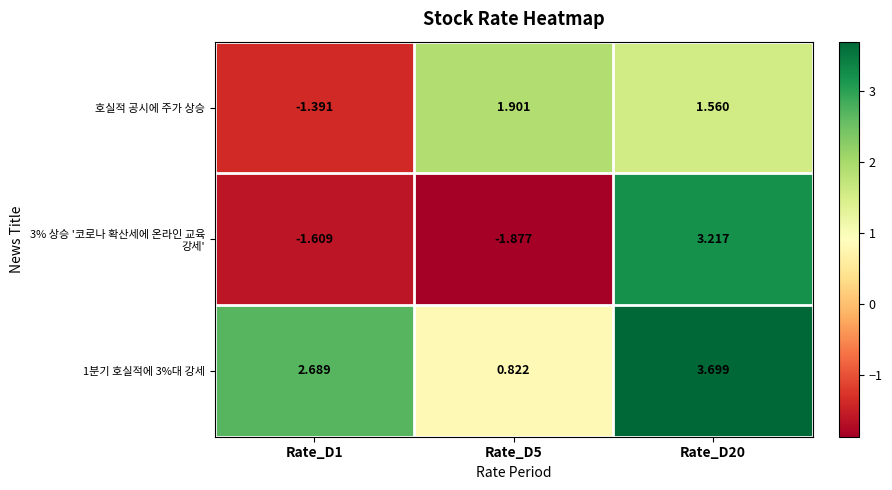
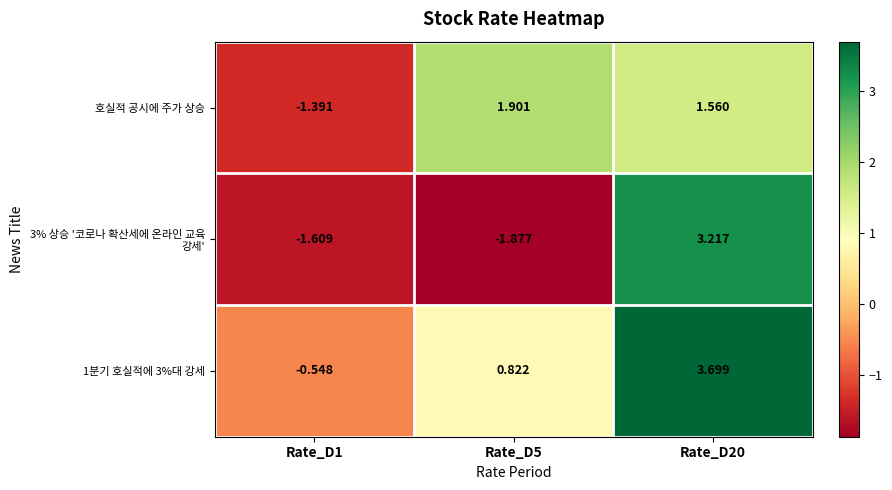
1분기 호실적에 3%대 강세, Rate_D1: 2.689 -> -0.548
